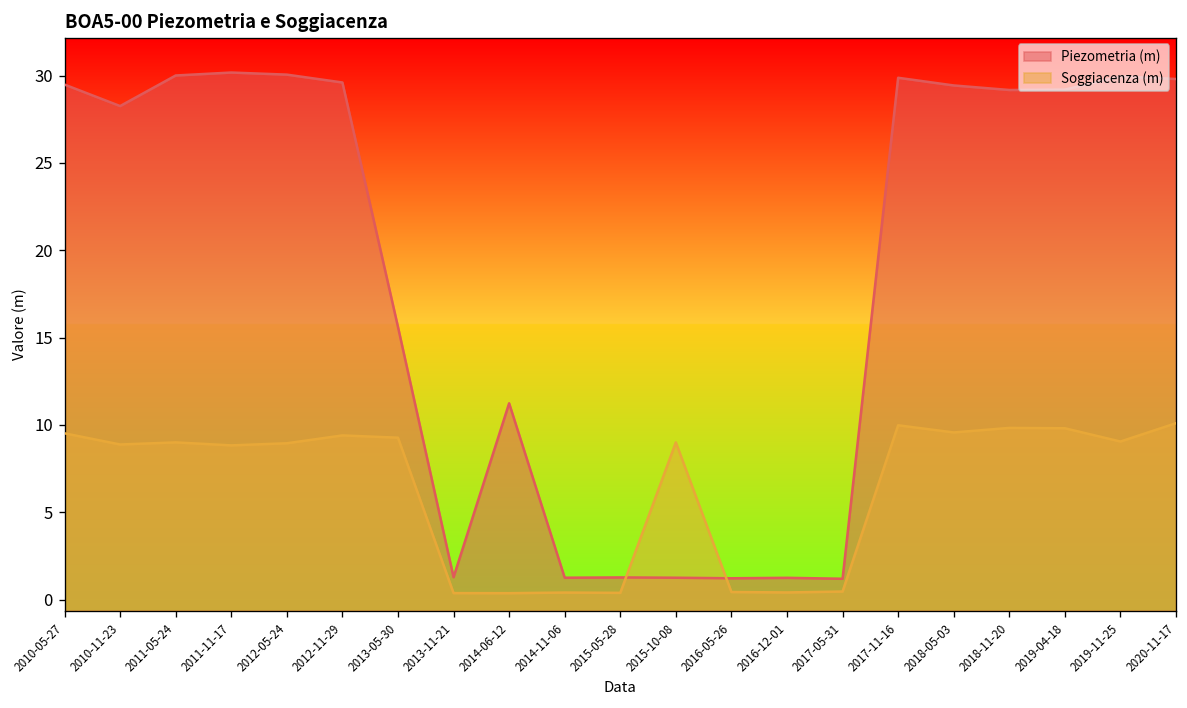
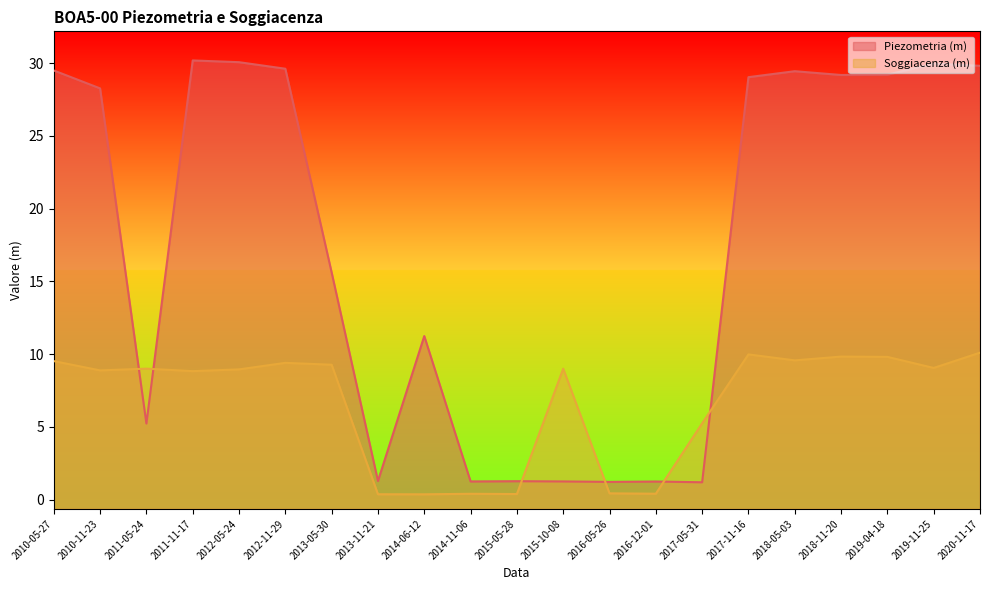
Piezometria (m), 2011-05-24: 30.0 -> 5.2
Soggiacenza (m), 2017-05-31: 0.5 -> 5.2
Piezometria (m), 2017-11-16: 29.9 -> 29.0
